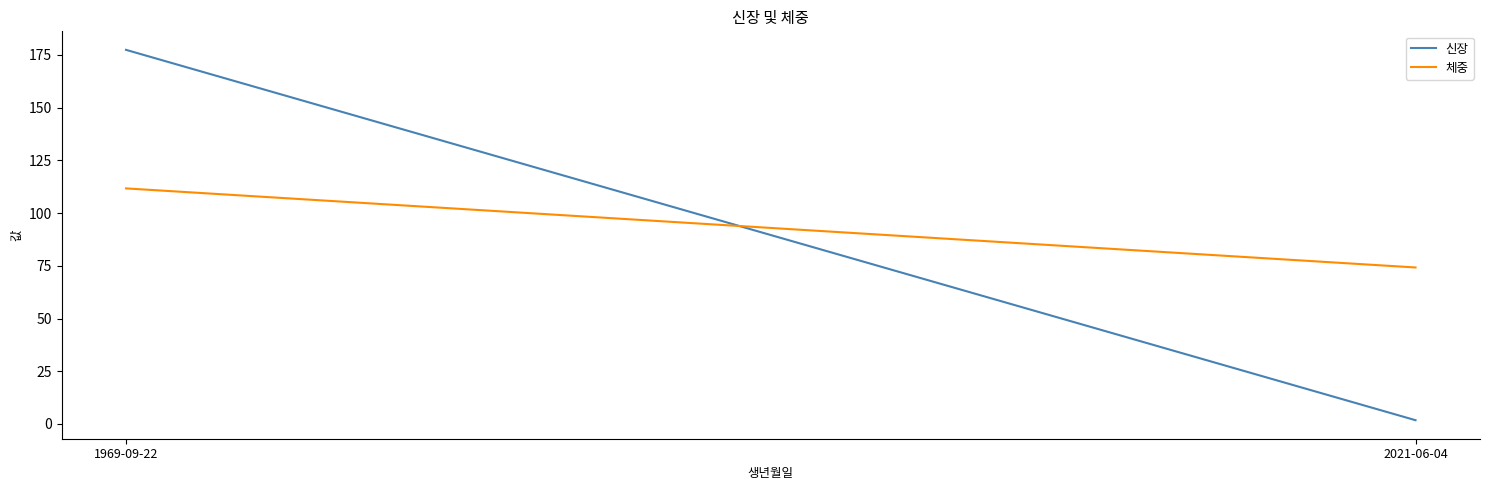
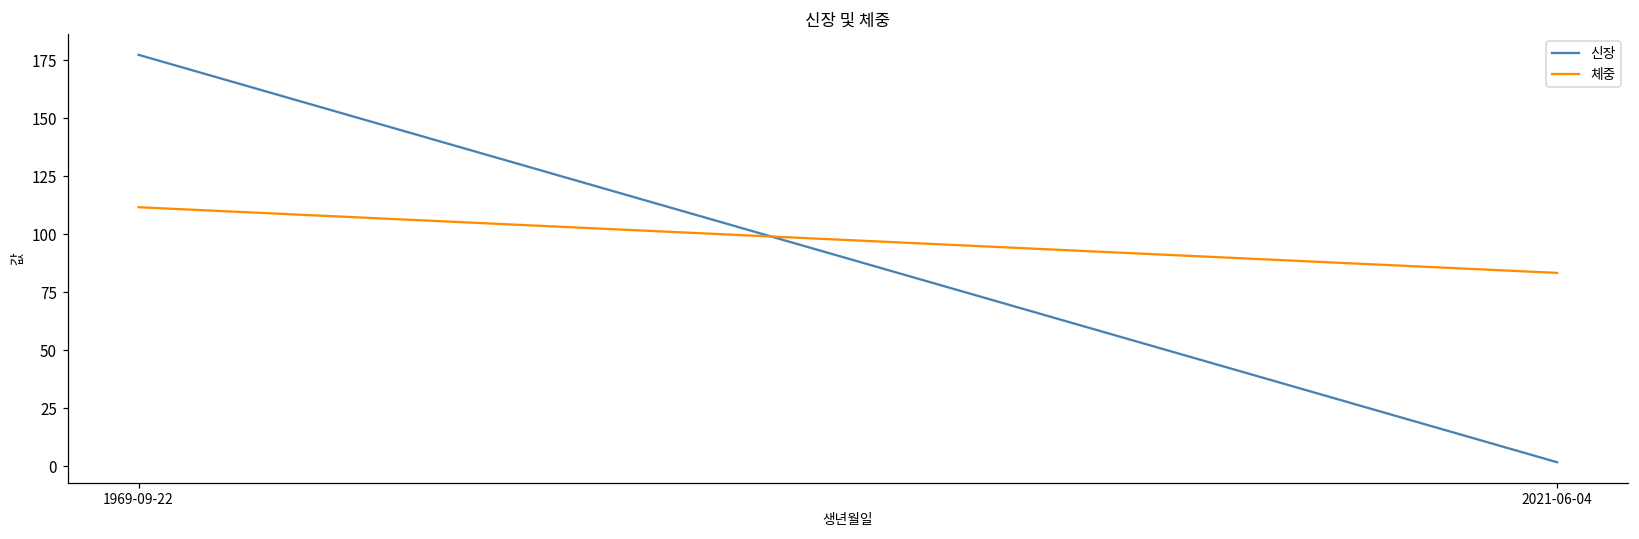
체중, 2021-06-04: 74 -> 83
